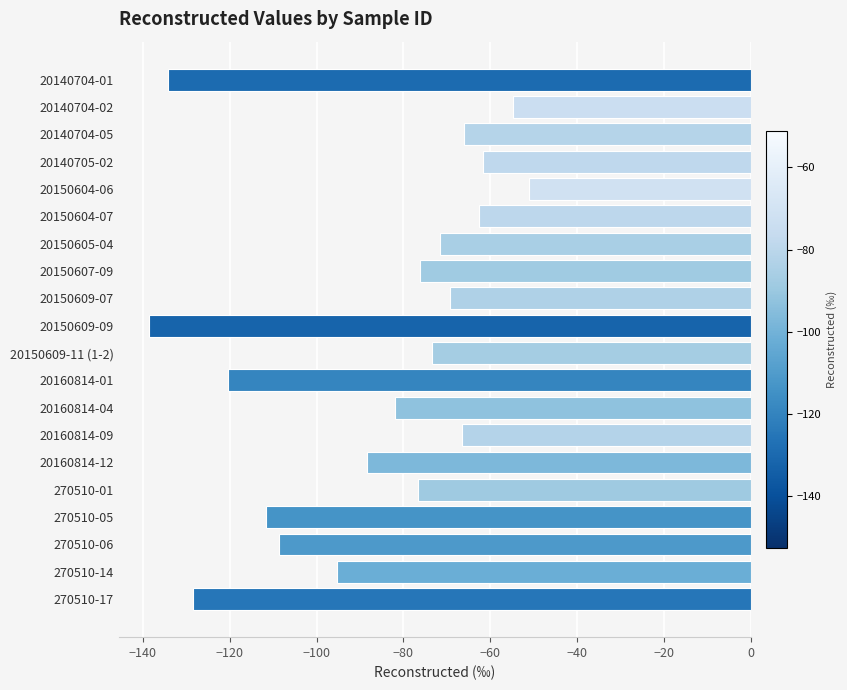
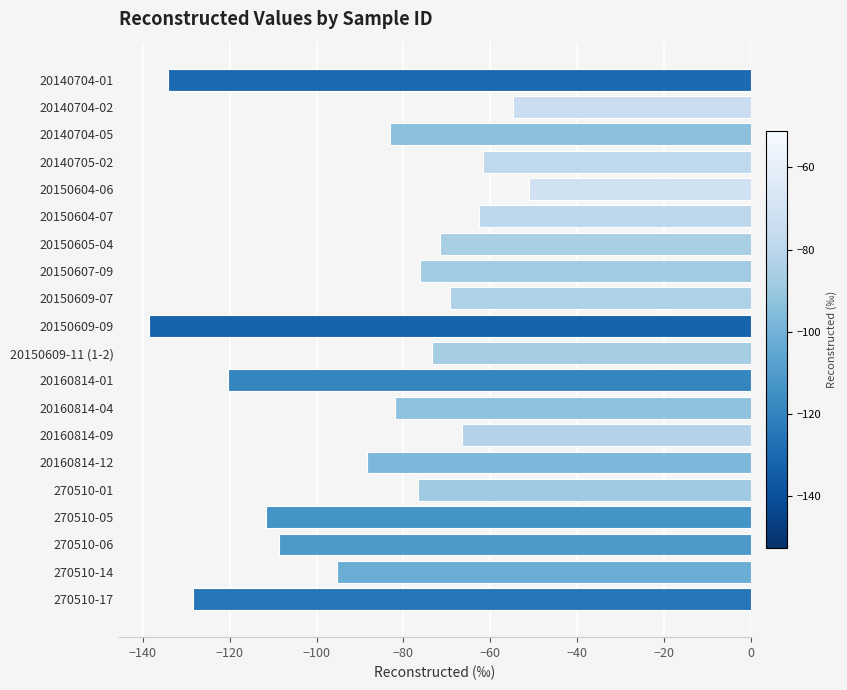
20140704-05: -66 -> -83
